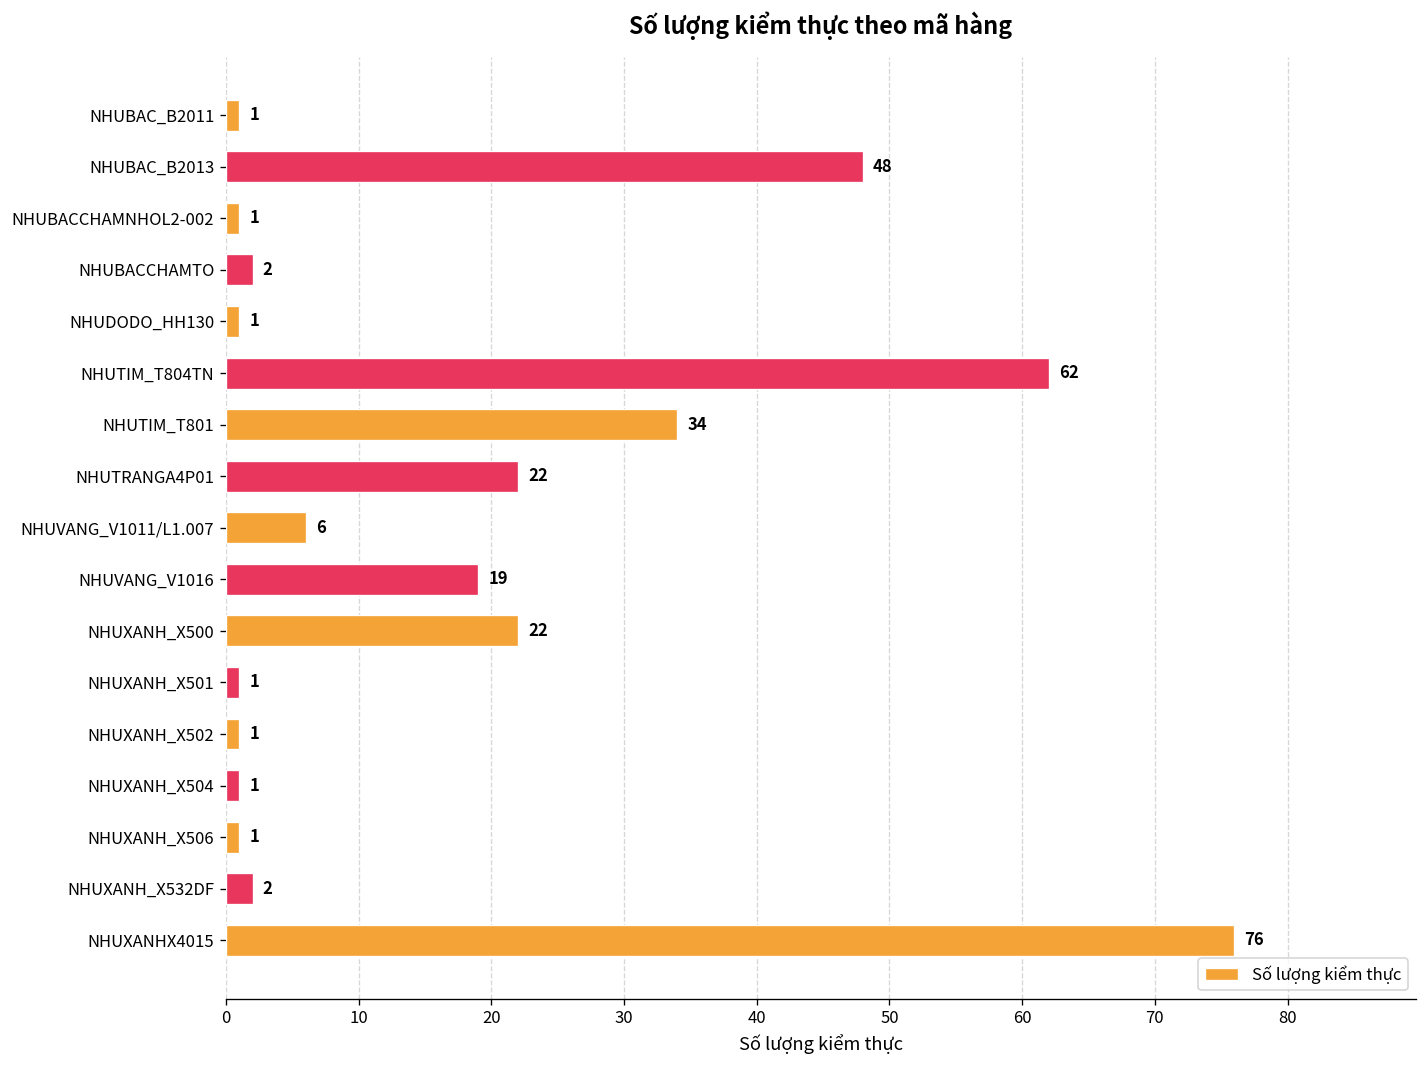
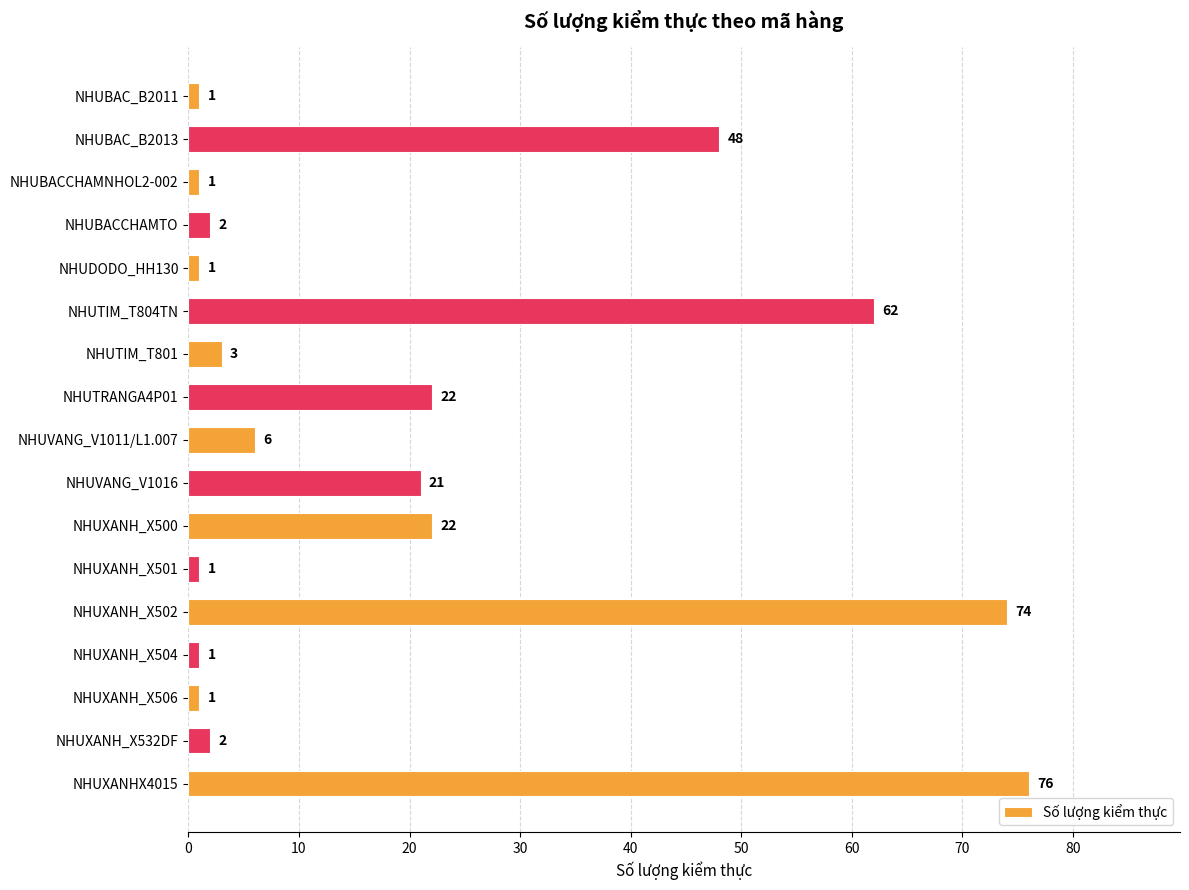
NHUTIM_T801: 34 -> 3
NHUVANG_V1016: 19 -> 21
NHUXANH_X502: 1 -> 74
